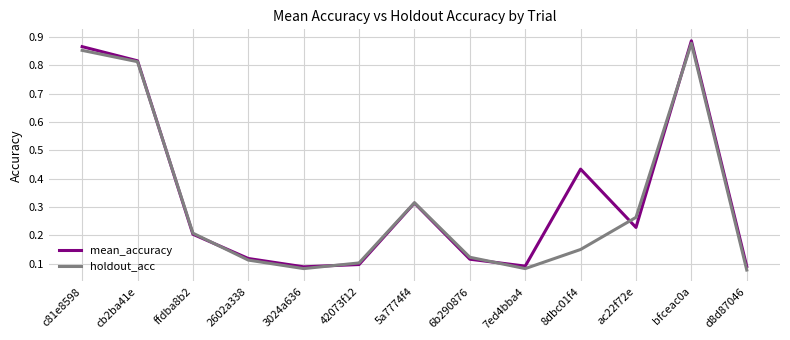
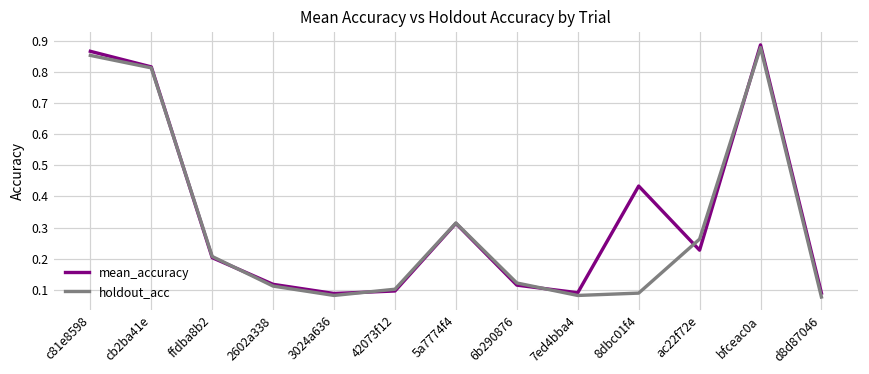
holdout_acc, 8dbc01f4: 0.15 -> 0.09
